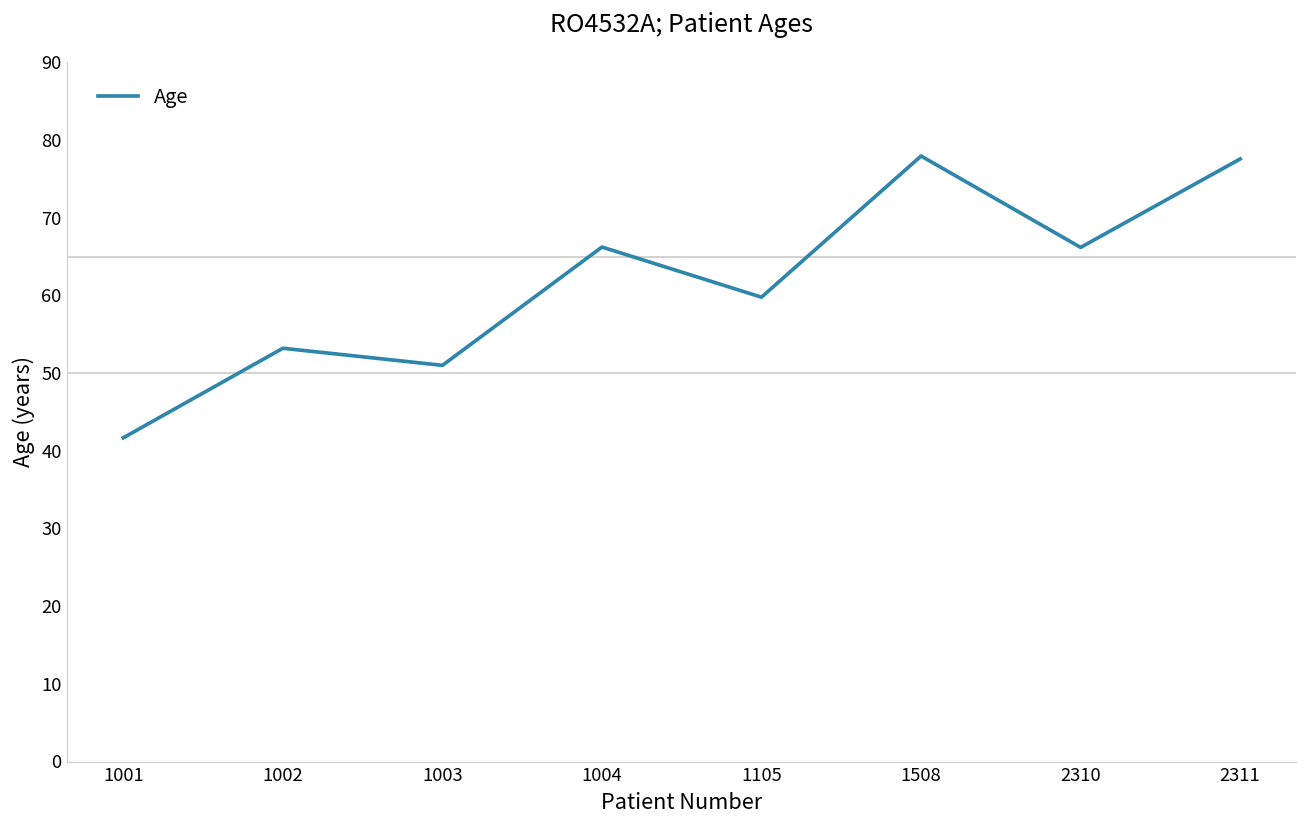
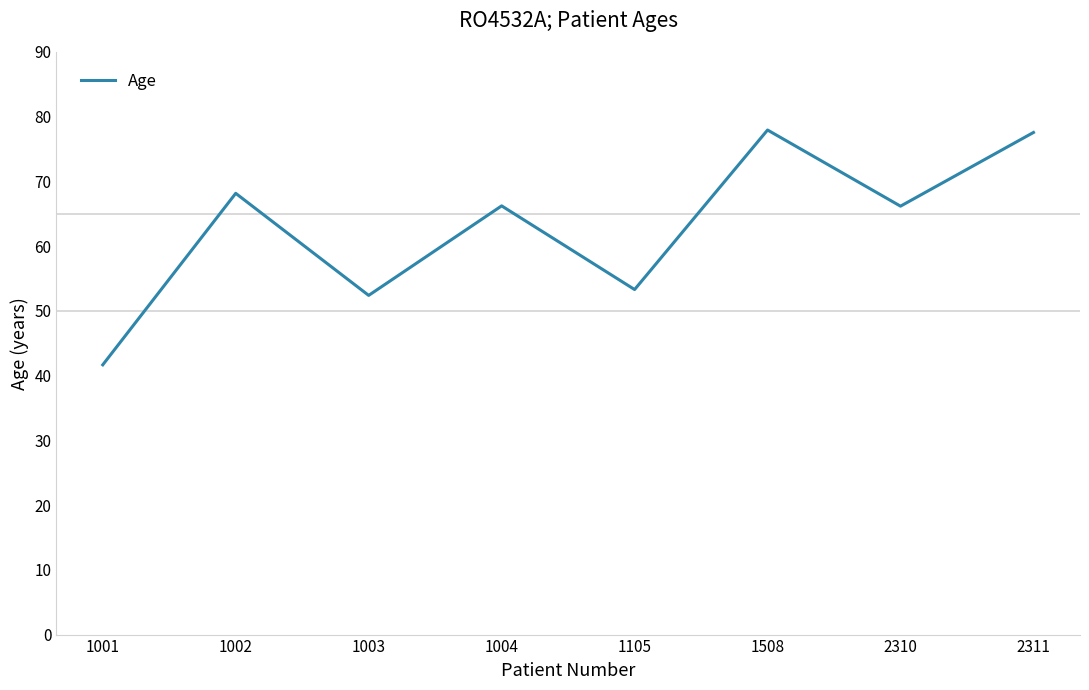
1002: 53 -> 68
1003: 51 -> 52
1105: 60 -> 53
